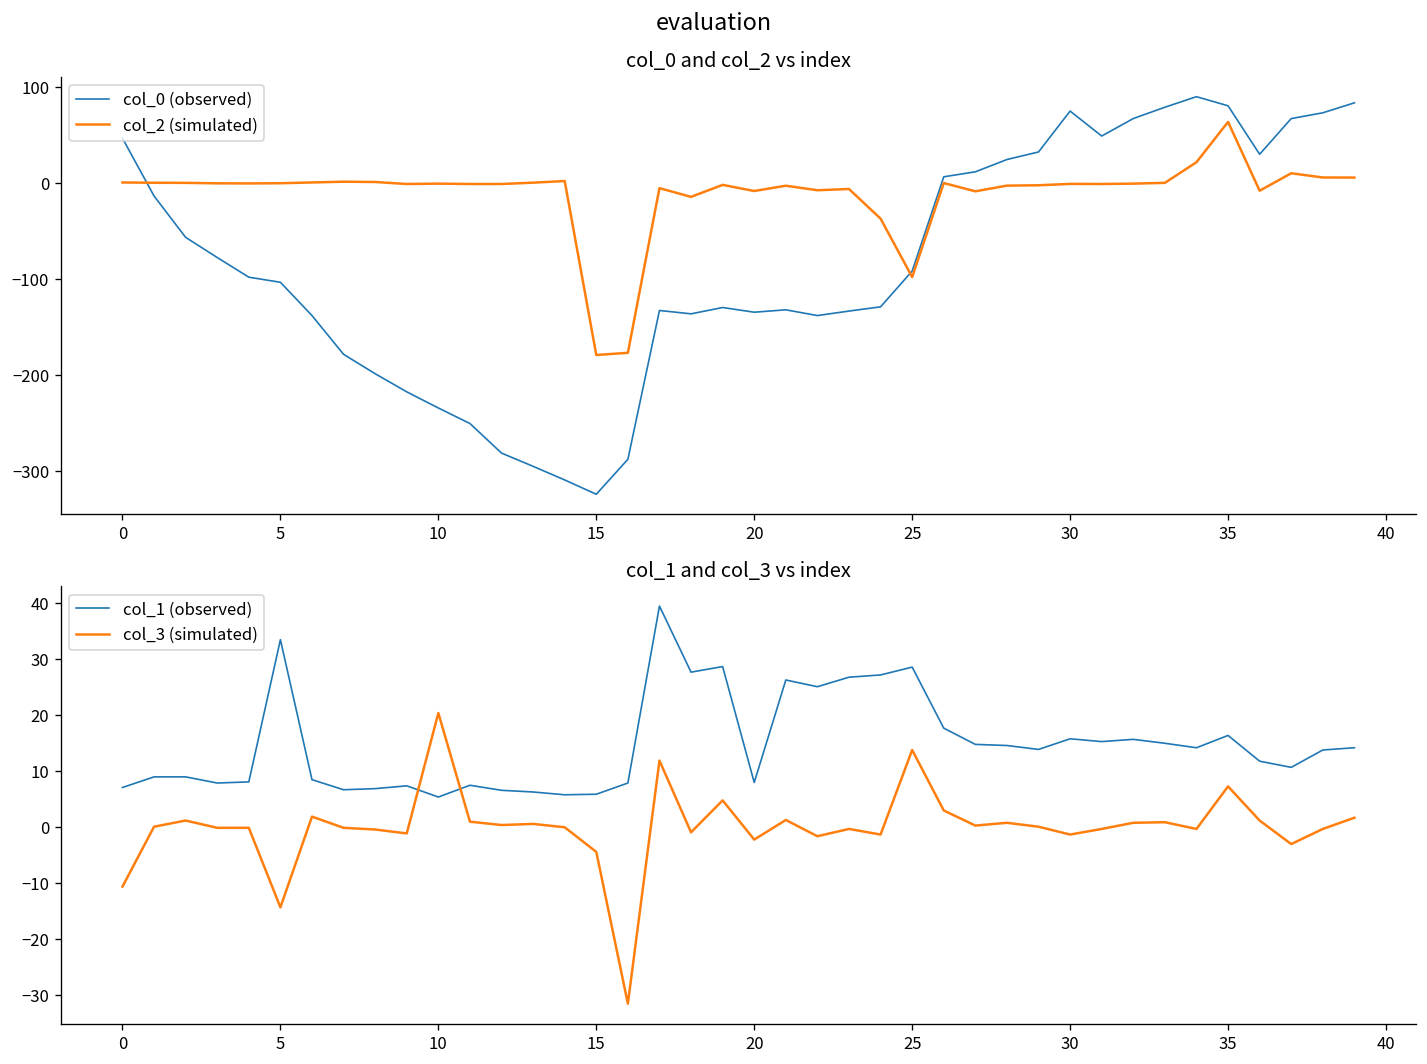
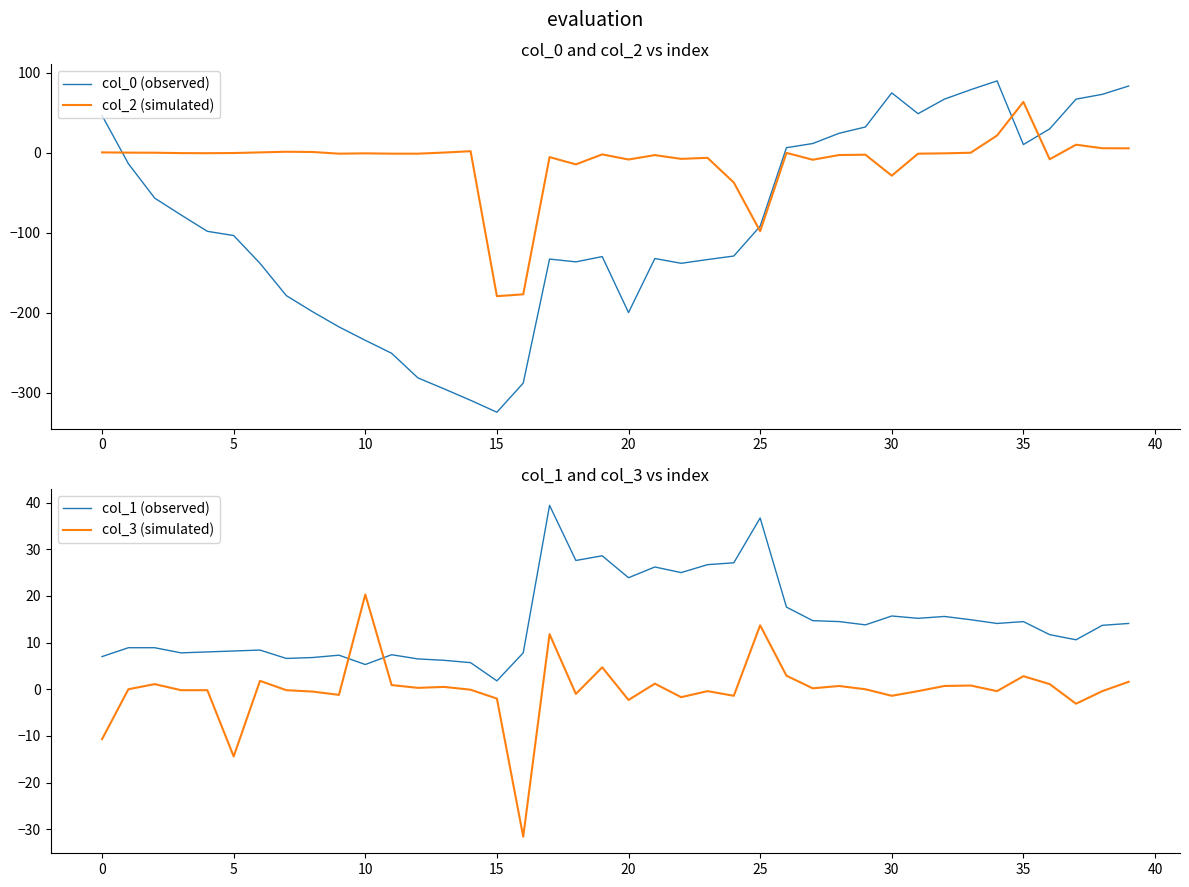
col_0 and col_2 vs index, col_0 (observed), 20: -130 -> -200
col_0 and col_2 vs index, col_2 (simulated), 30: 0 -> -30
col_0 and col_2 vs index, col_0 (observed), 35: 80 -> 10
col_1 and col_3 vs index, col_1 (observed), 5: 33 -> 8
col_1 and col_3 vs index, col_1 (observed), 15: 6 -> 2
col_1 and col_3 vs index, col_3 (simulated), 15: -5 -> -2
col_1 and col_3 vs index, col_1 (observed), 20: 8 -> 24
col_1 and col_3 vs index, col_1 (observed), 25: 29 -> 37
col_1 and col_3 vs index, col_1 (observed), 35: 16 -> 15
col_1 and col_3 vs index, col_3 (simulated), 35: 7 -> 3
